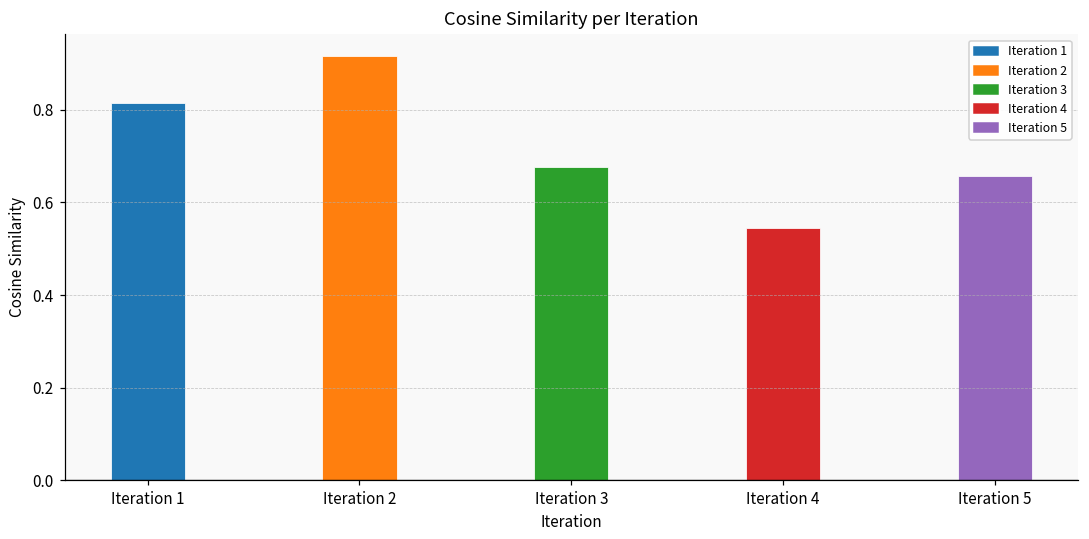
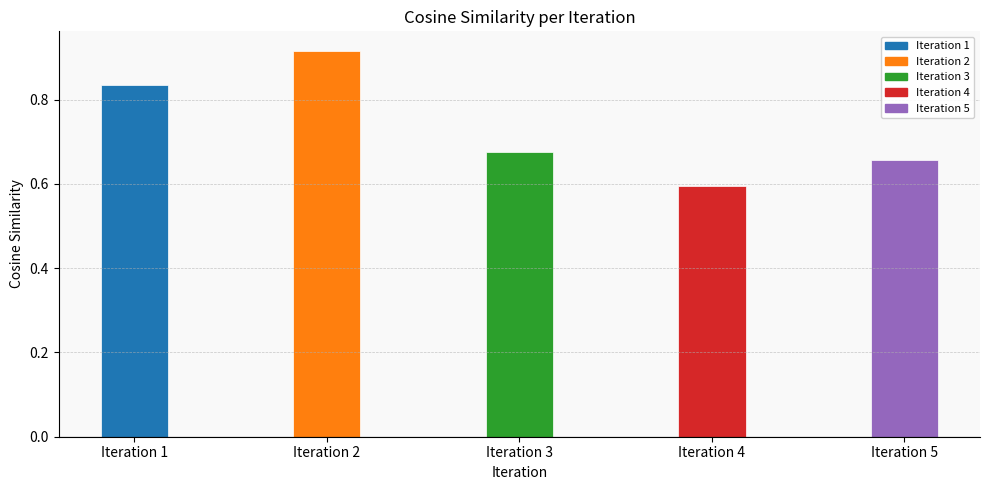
Iteration 1: 0.81 -> 0.83
Iteration 4: 0.54 -> 0.59
